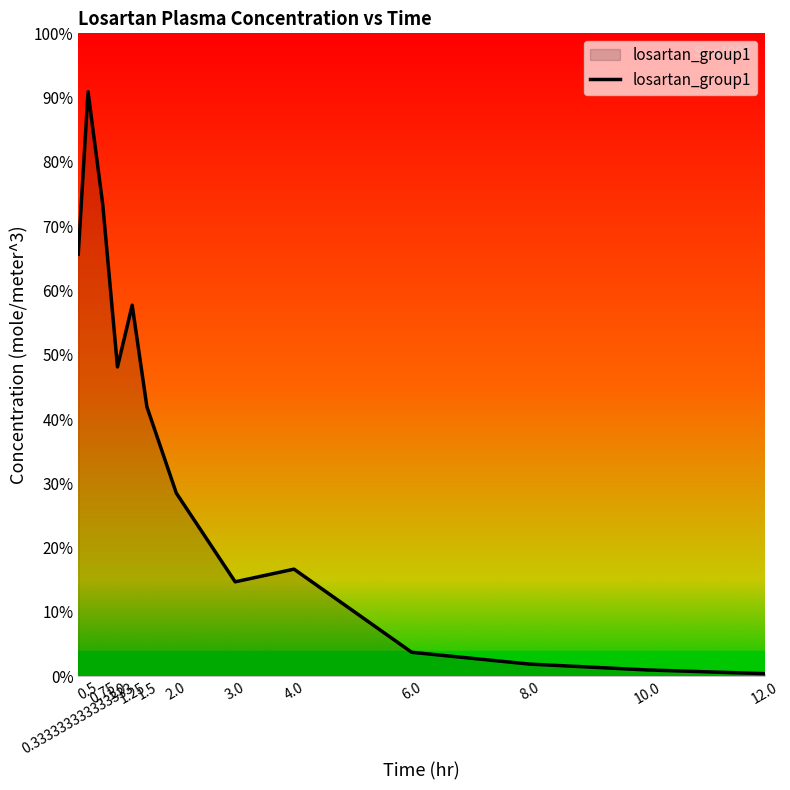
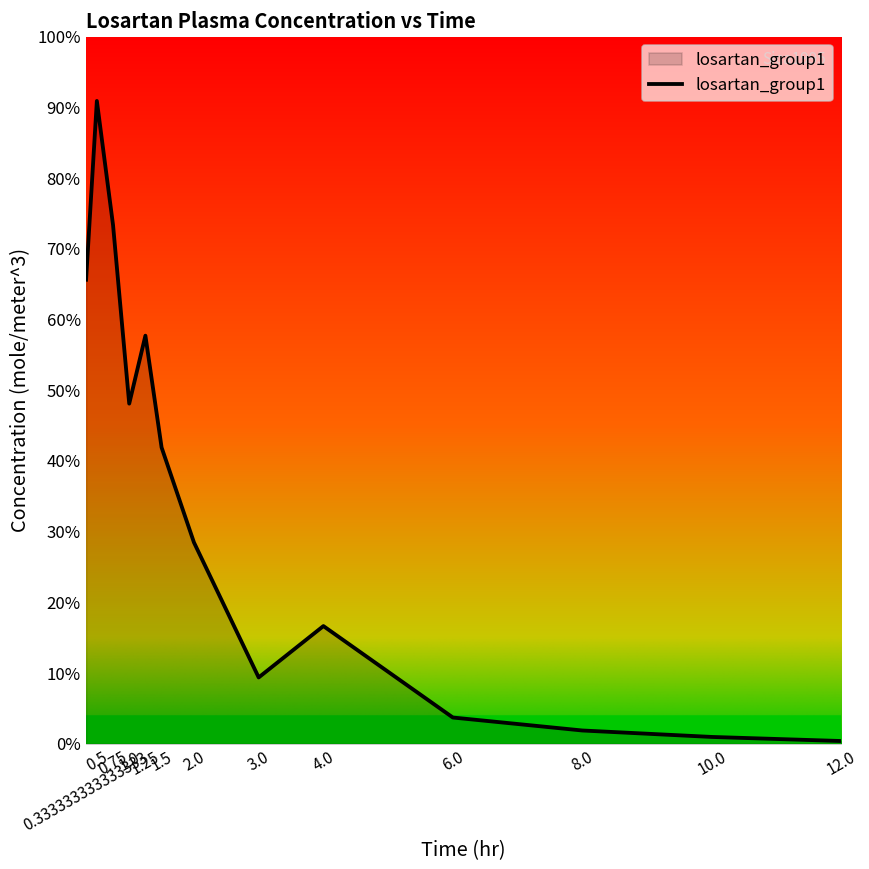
3.0: 15% -> 9%
